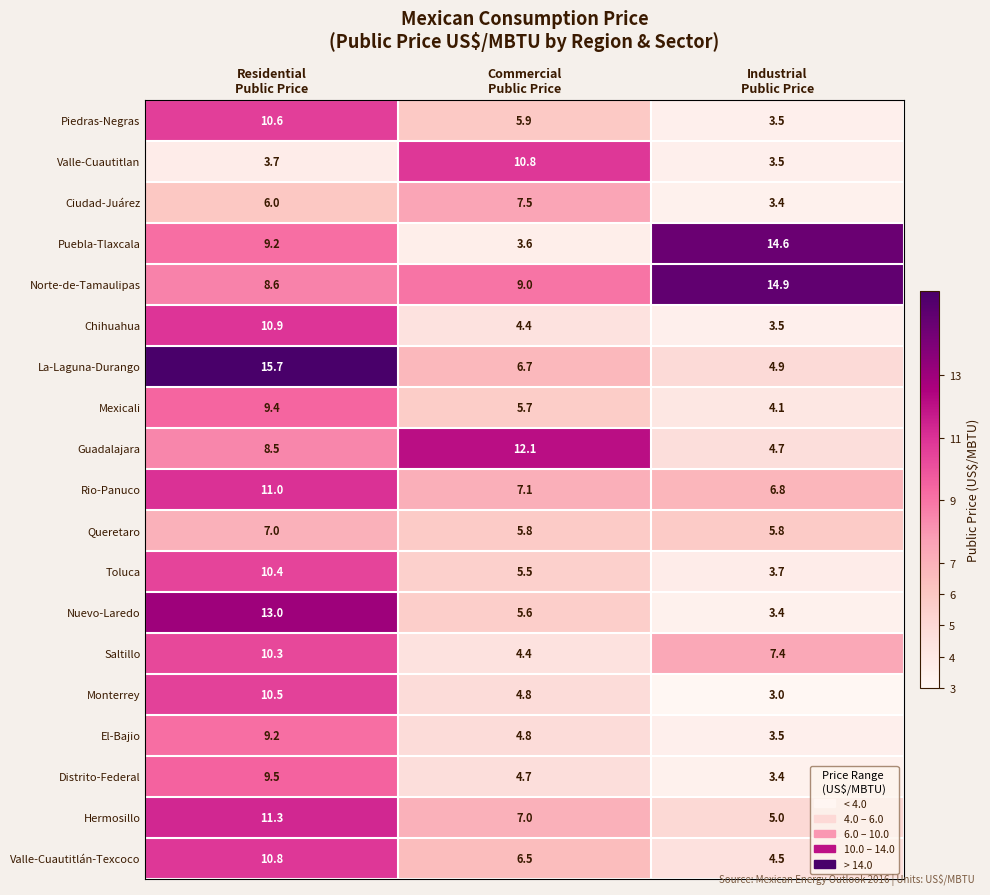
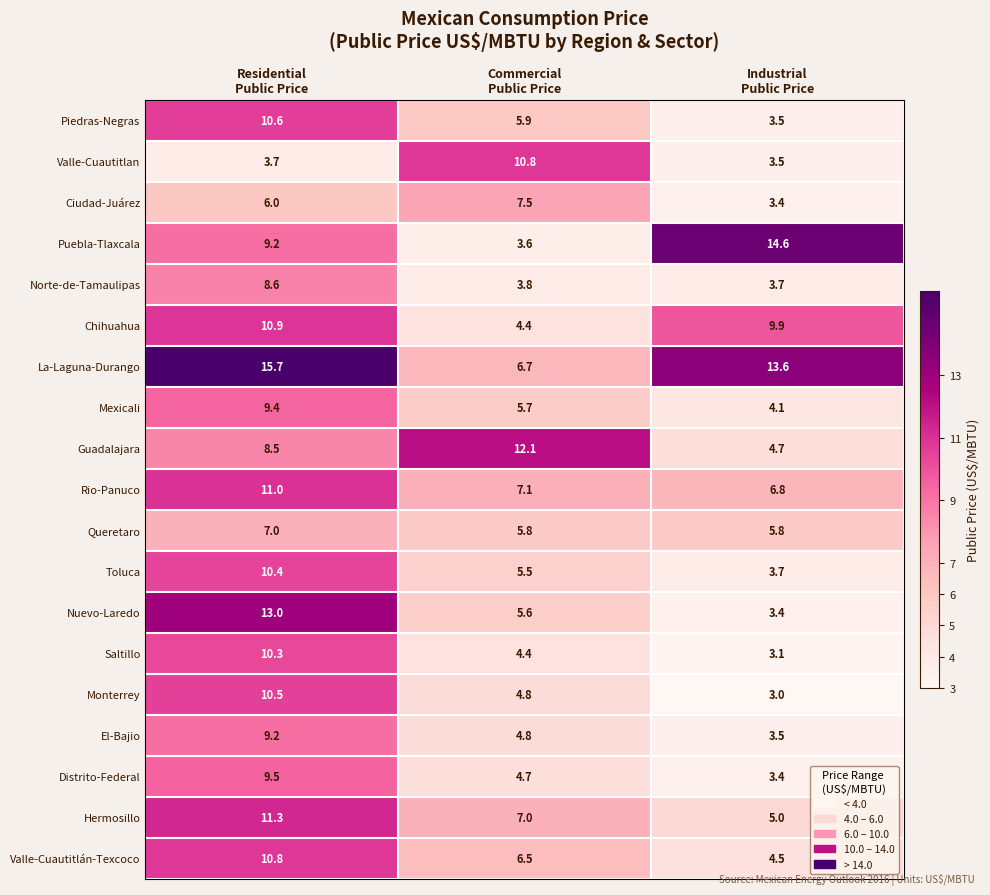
Norte-de-Tamaulipas, Commercial Public Price: 9.0 -> 3.8
Norte-de-Tamaulipas, Industrial Public Price: 14.9 -> 3.7
Chihuahua, Industrial Public Price: 3.5 -> 9.9
La-Laguna-Durango, Industrial Public Price: 4.9 -> 13.6
Saltillo, Industrial Public Price: 7.4 -> 3.1
